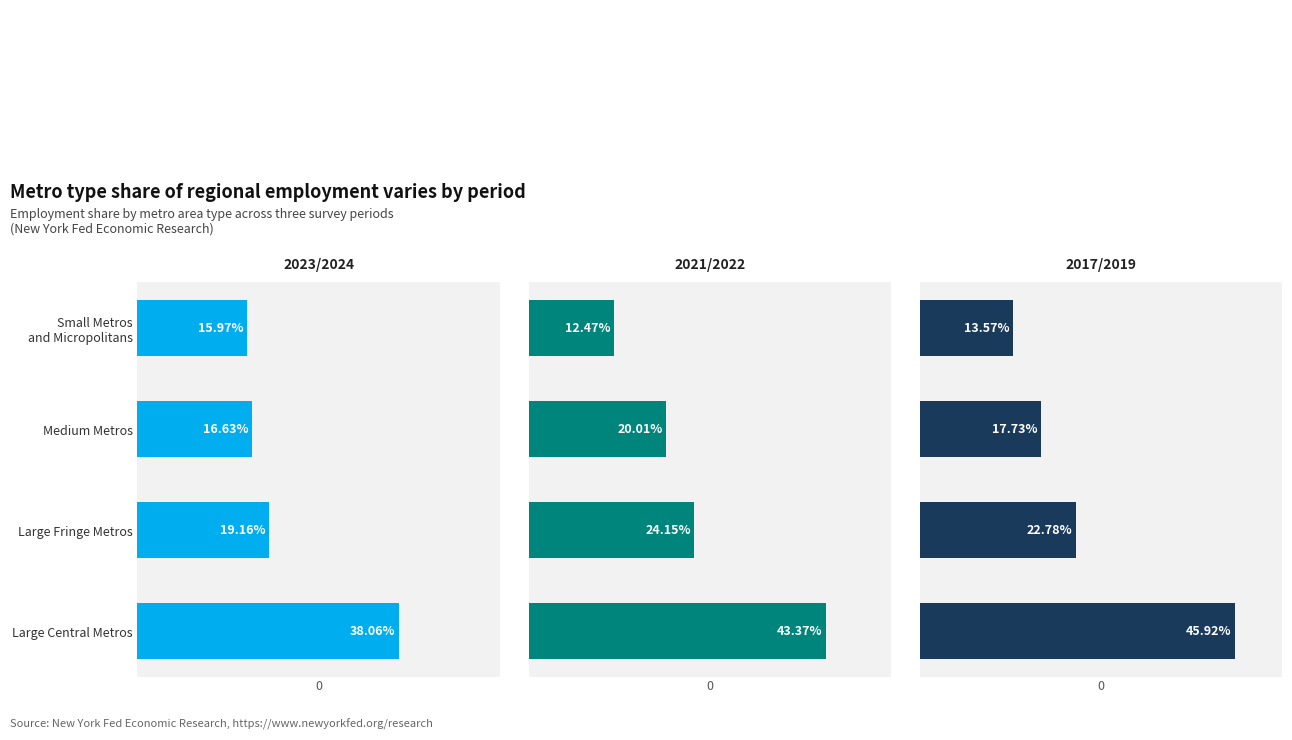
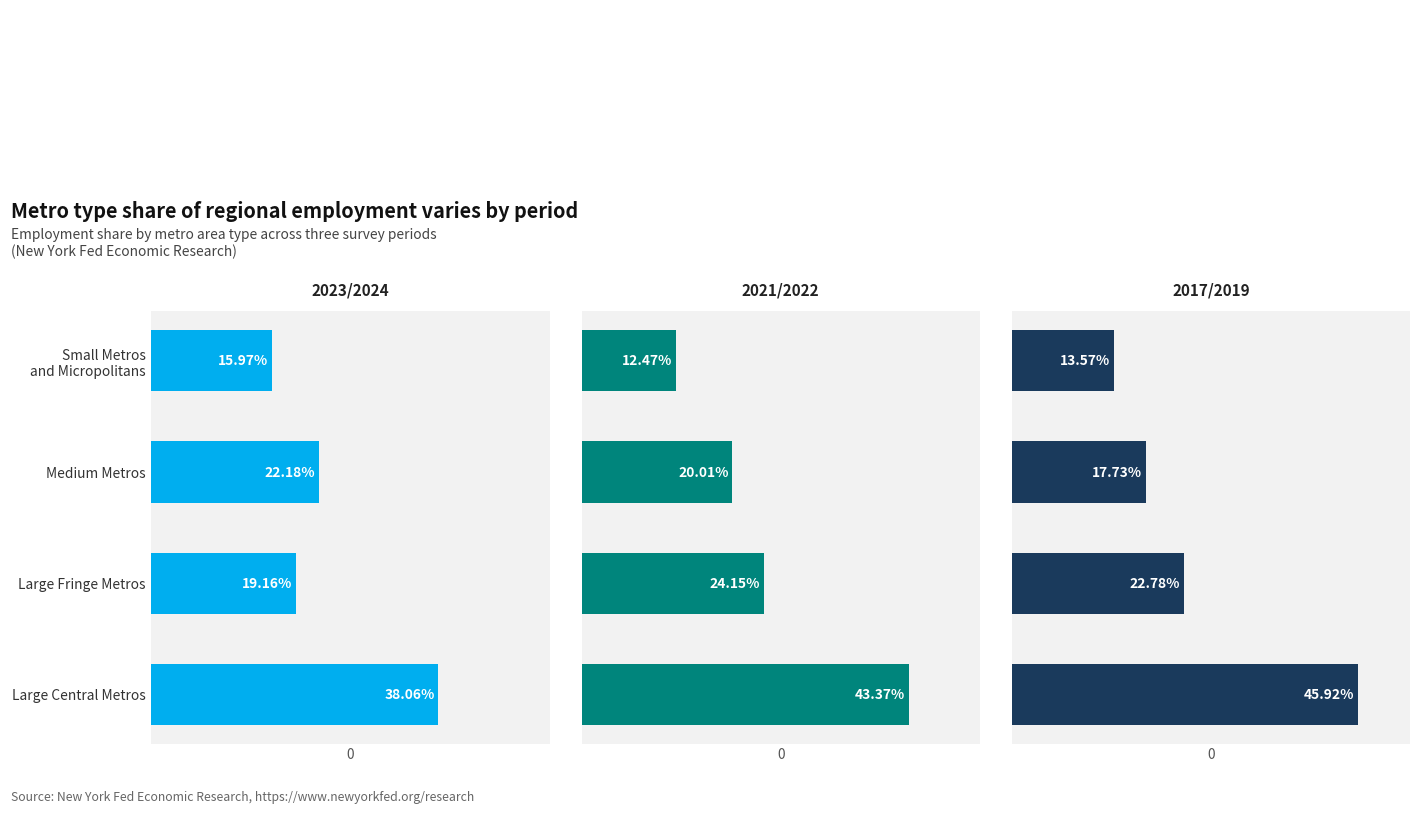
2023/2024, Medium Metros: 16.63% -> 22.18%
